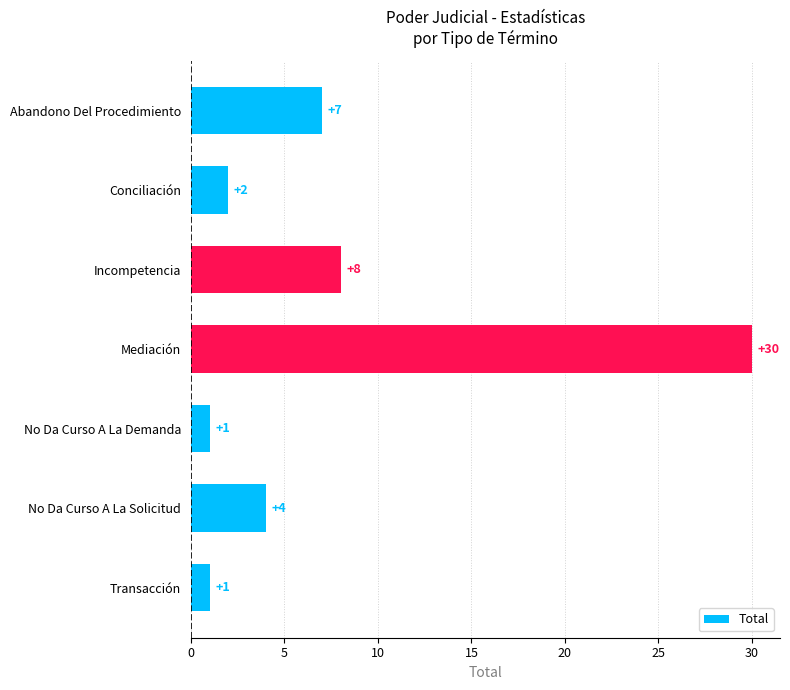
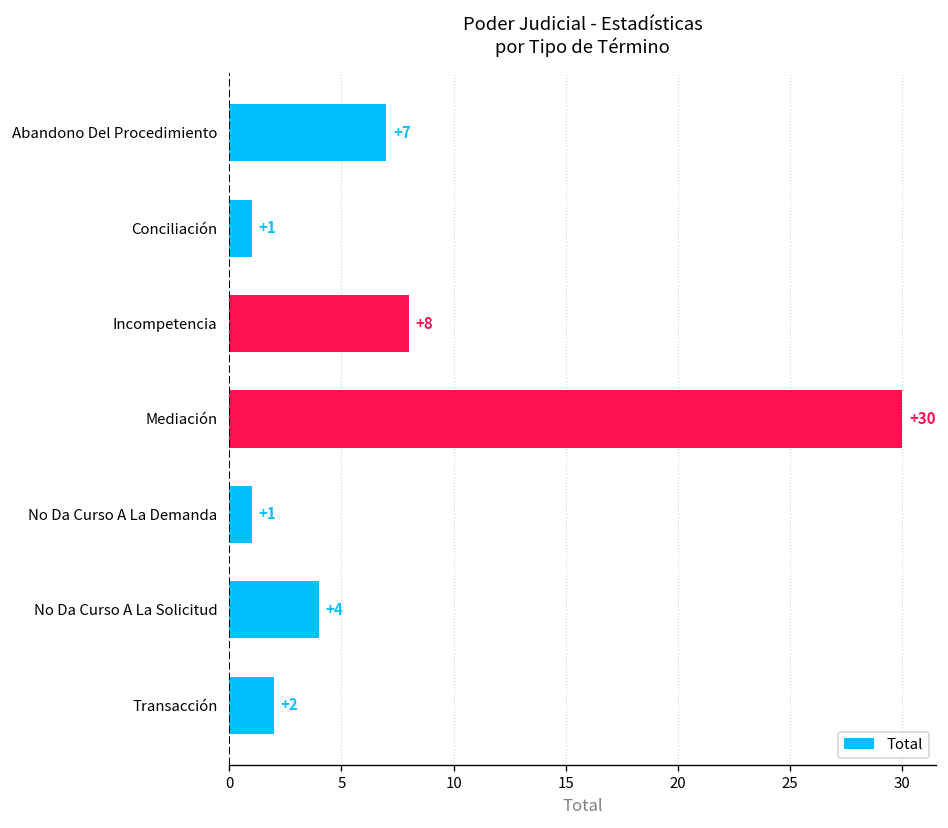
Conciliación: +2 -> +1
Transacción: +1 -> +2
